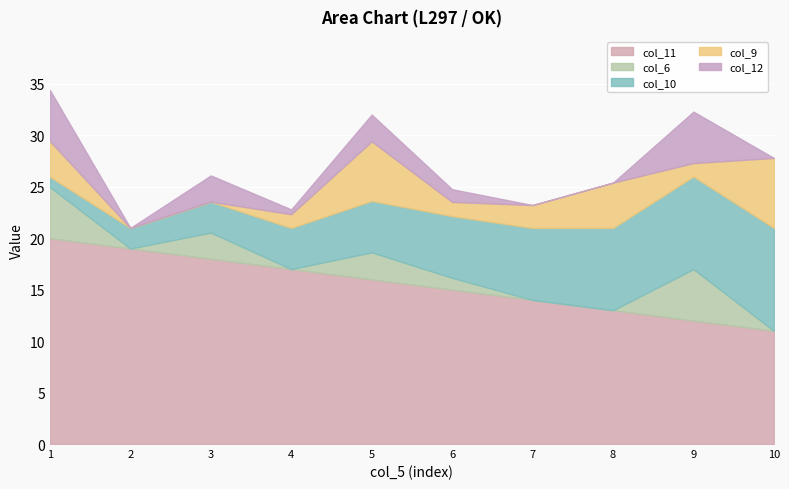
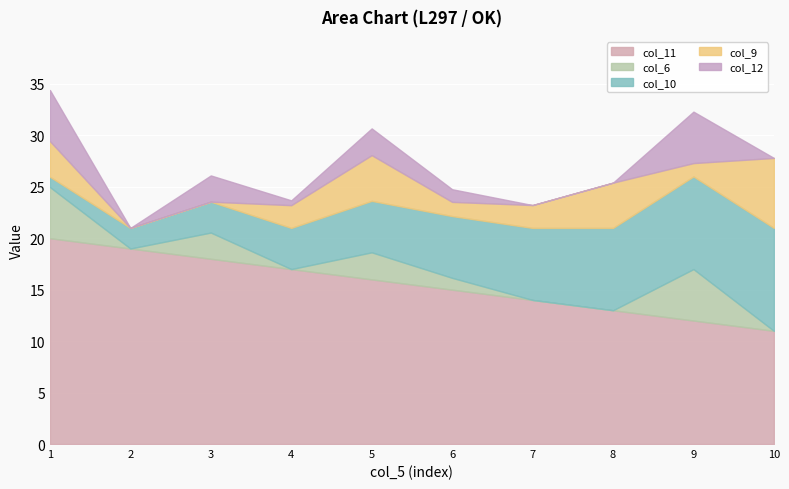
col_9, 4: 1.3 -> 2.2
col_9, 5: 5.8 -> 4.4
